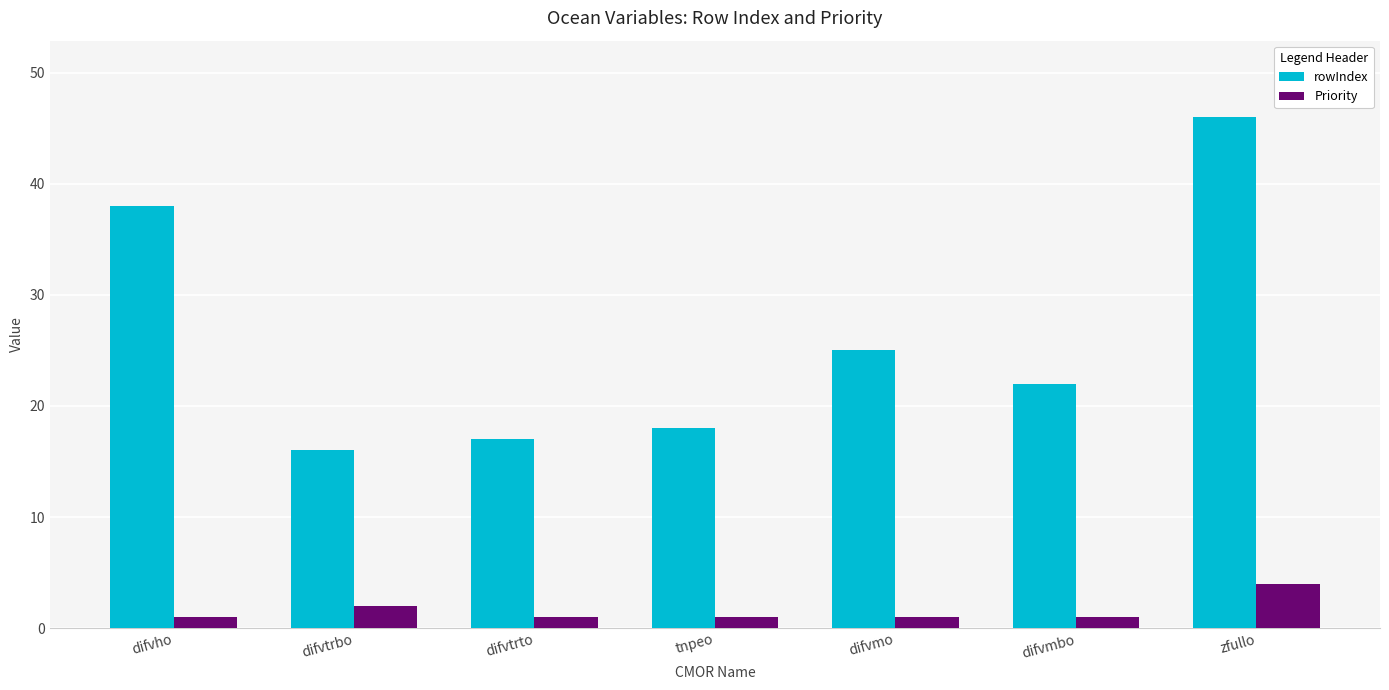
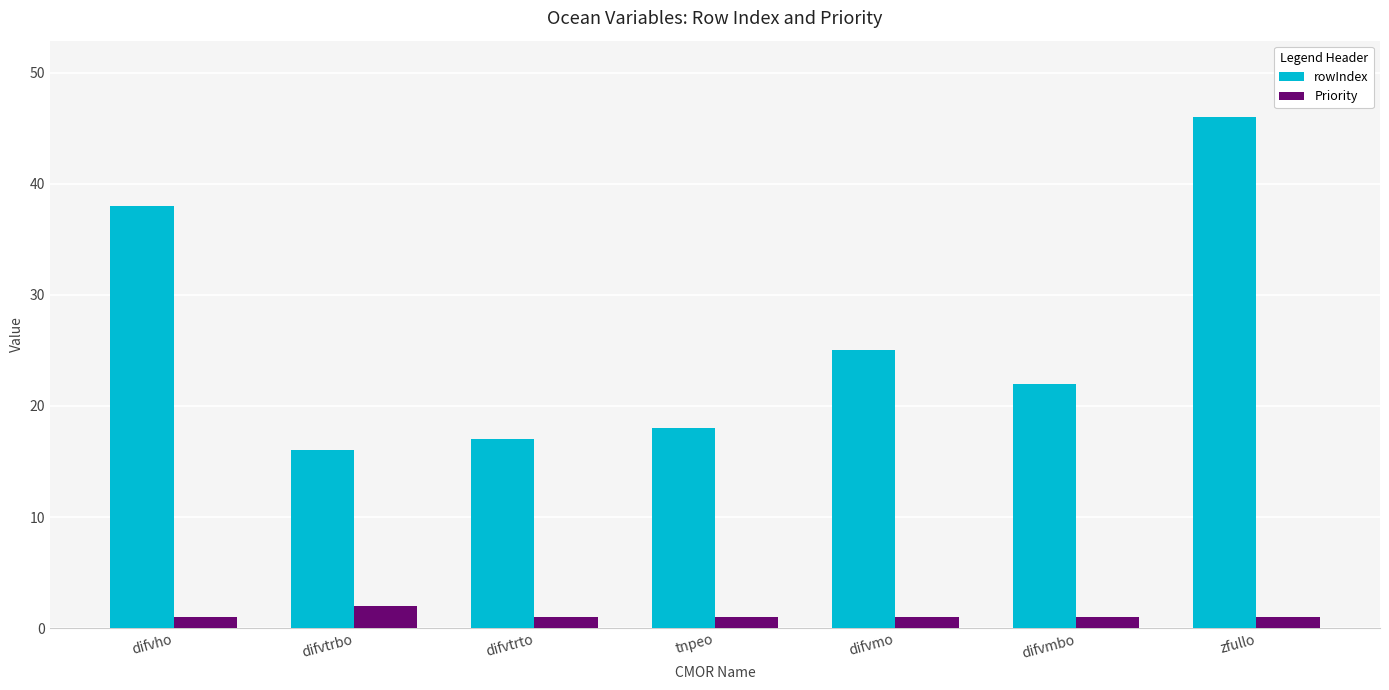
Priority, zfullo: 4 -> 1
